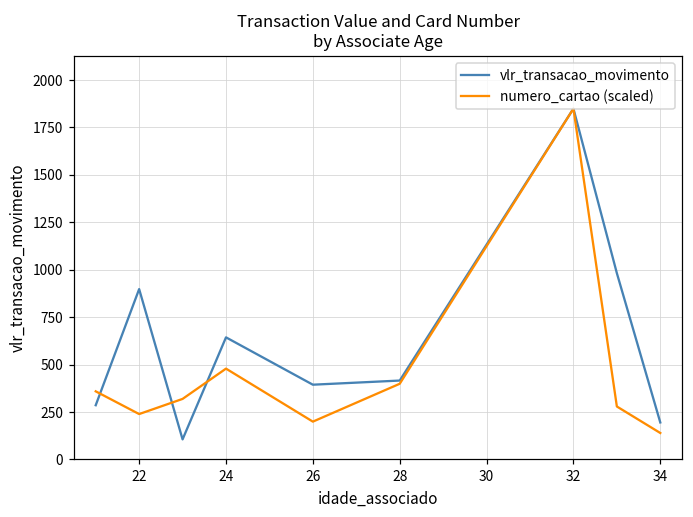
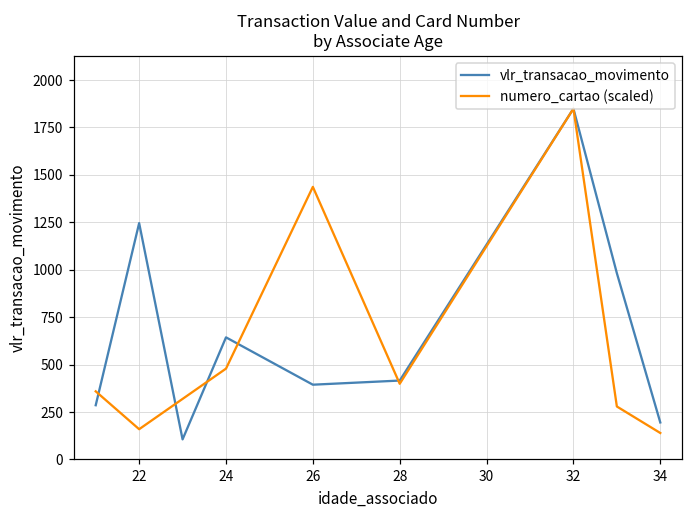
vlr_transacao_movimento, 22: 900 -> 1250
numero_cartao (scaled), 22: 240 -> 160
numero_cartao (scaled), 26: 200 -> 1440
